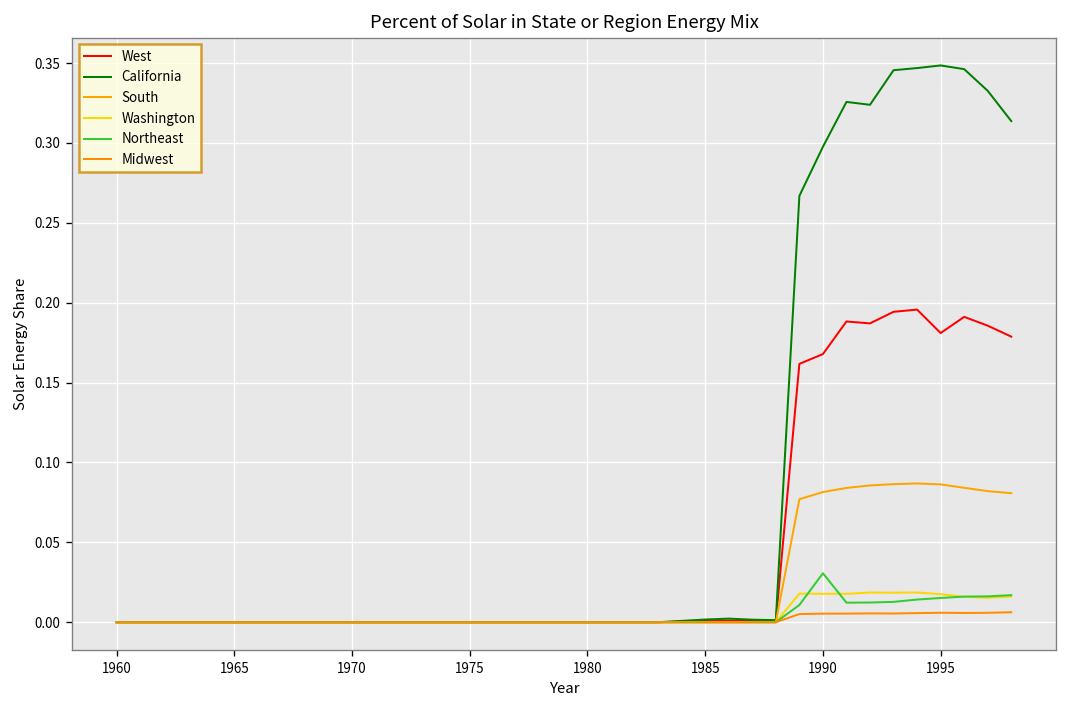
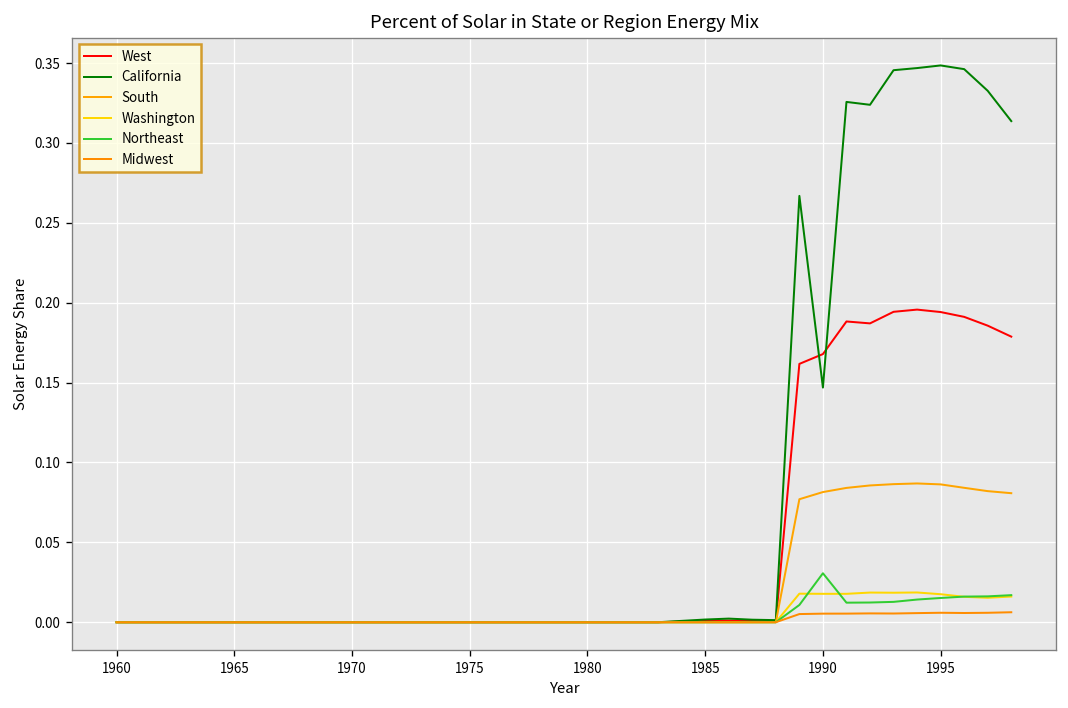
California, 1990: 0.298 -> 0.147
West, 1995: 0.181 -> 0.194
